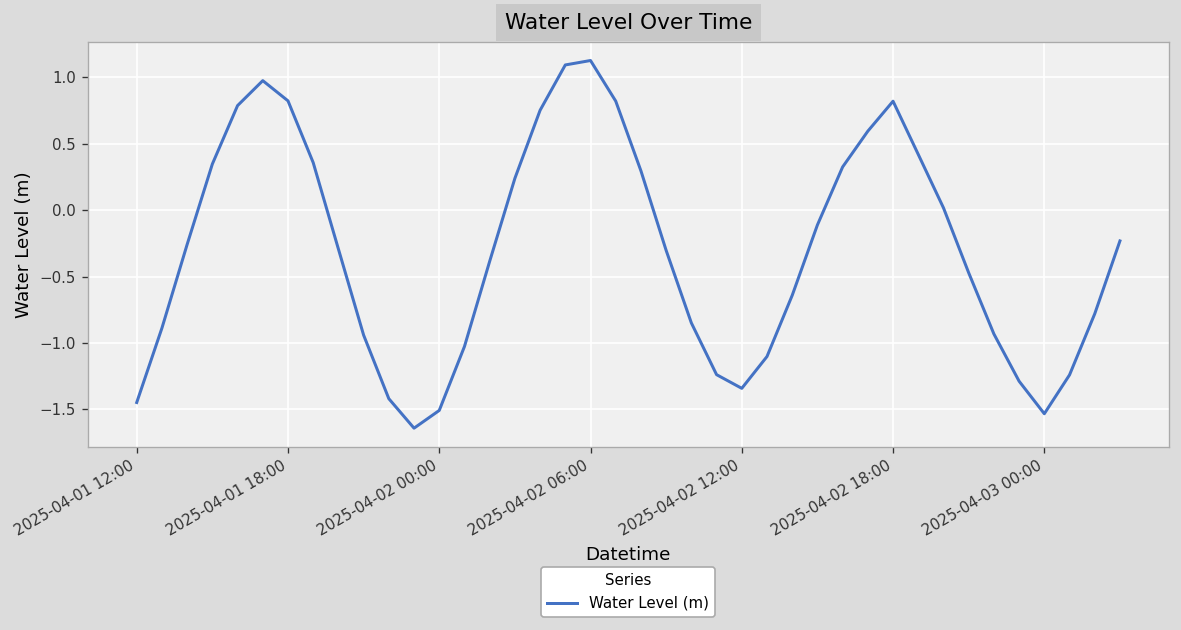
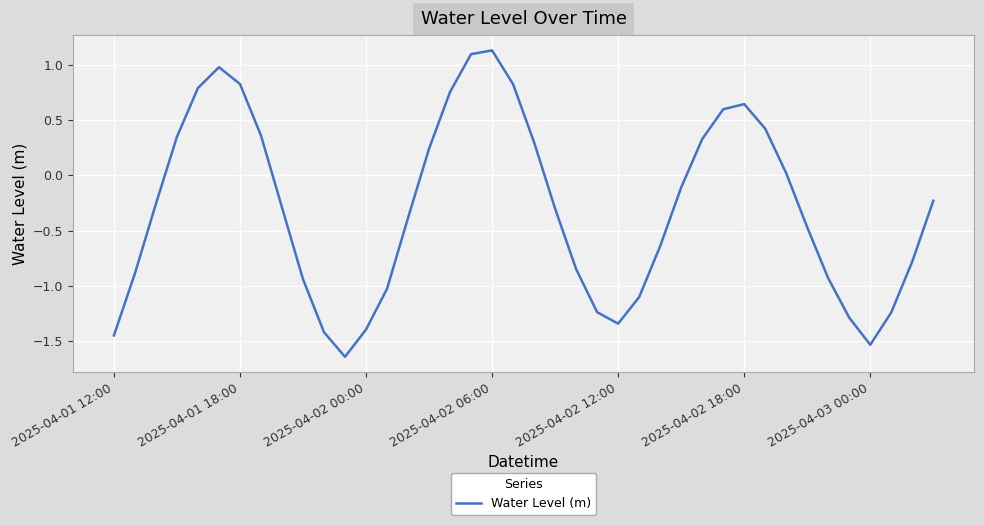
2025-04-02 00:00: -1.51 -> -1.39
2025-04-02 18:00: 0.82 -> 0.64
